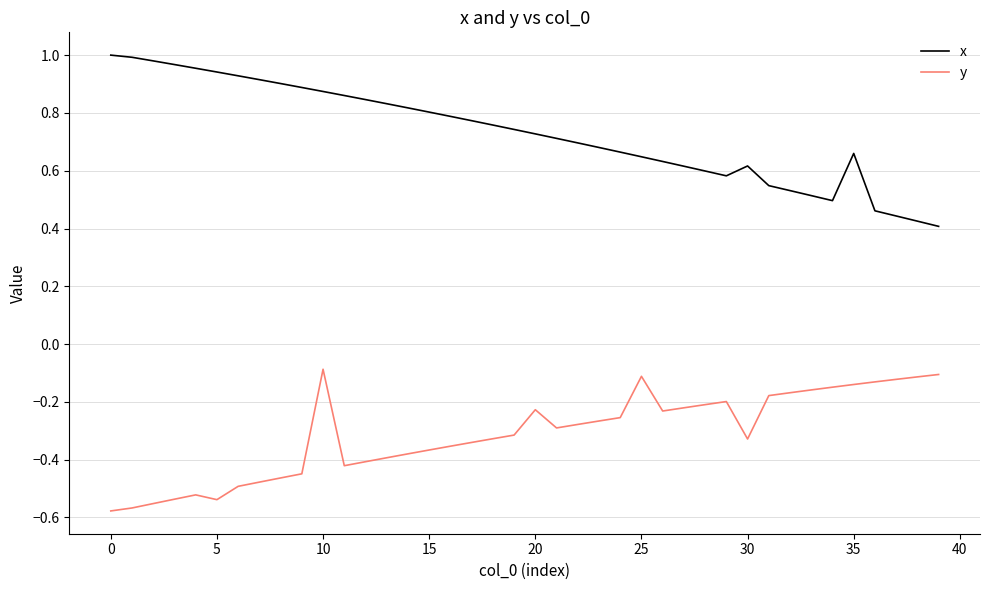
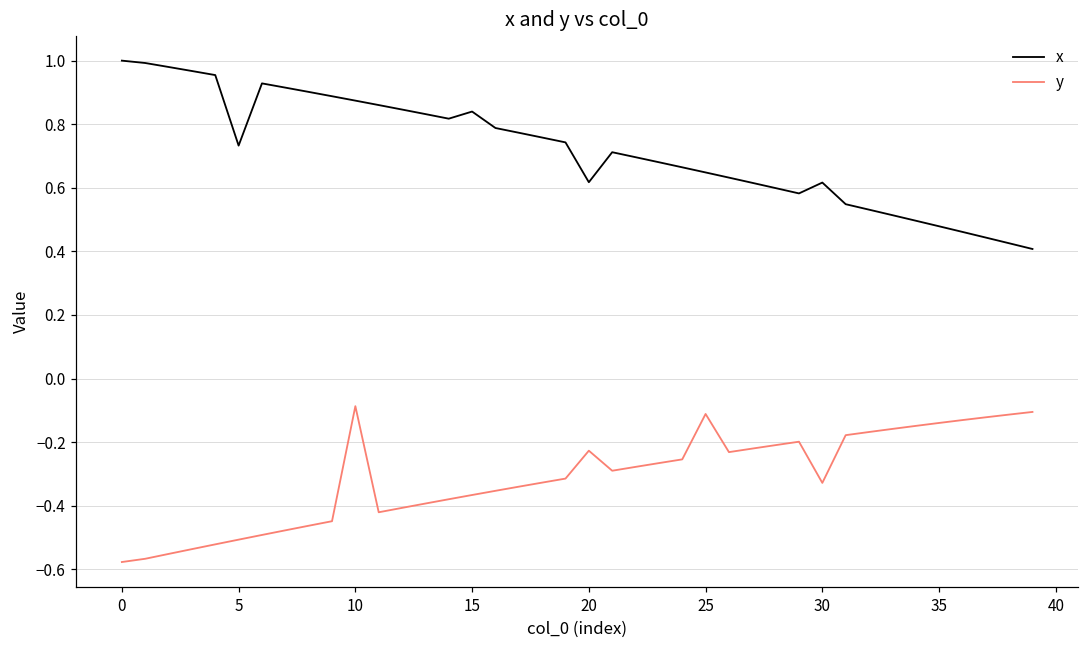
x, 5: 0.94 -> 0.73
y, 5: -0.54 -> -0.51
x, 15: 0.80 -> 0.84
x, 20: 0.73 -> 0.62
x, 35: 0.66 -> 0.48
